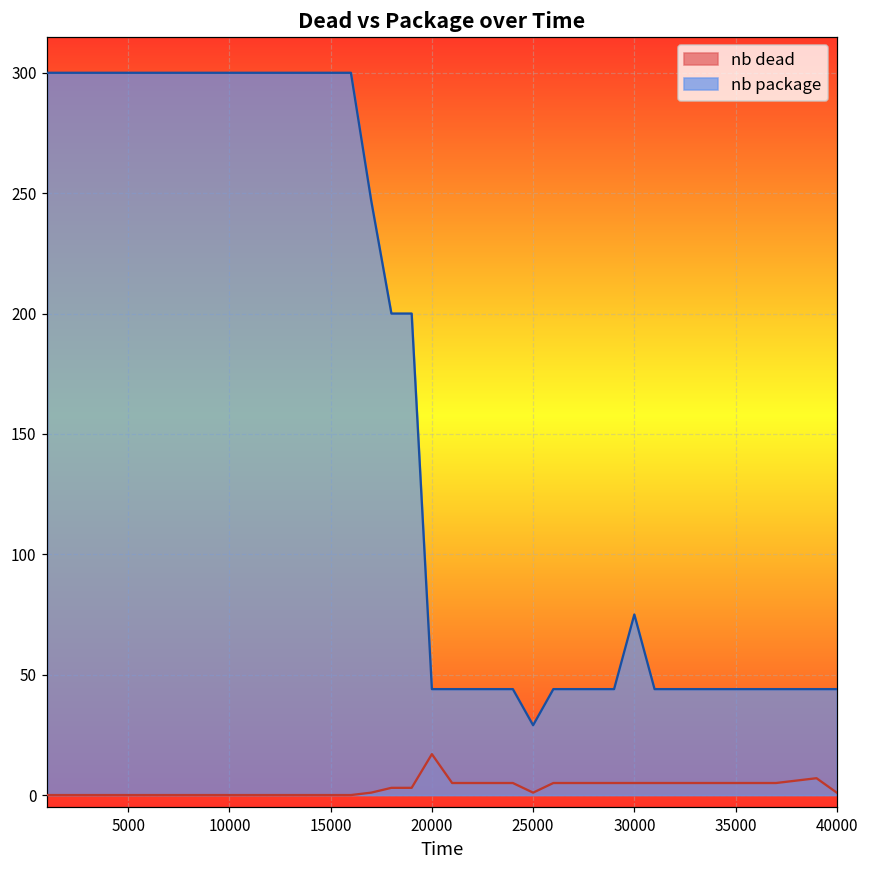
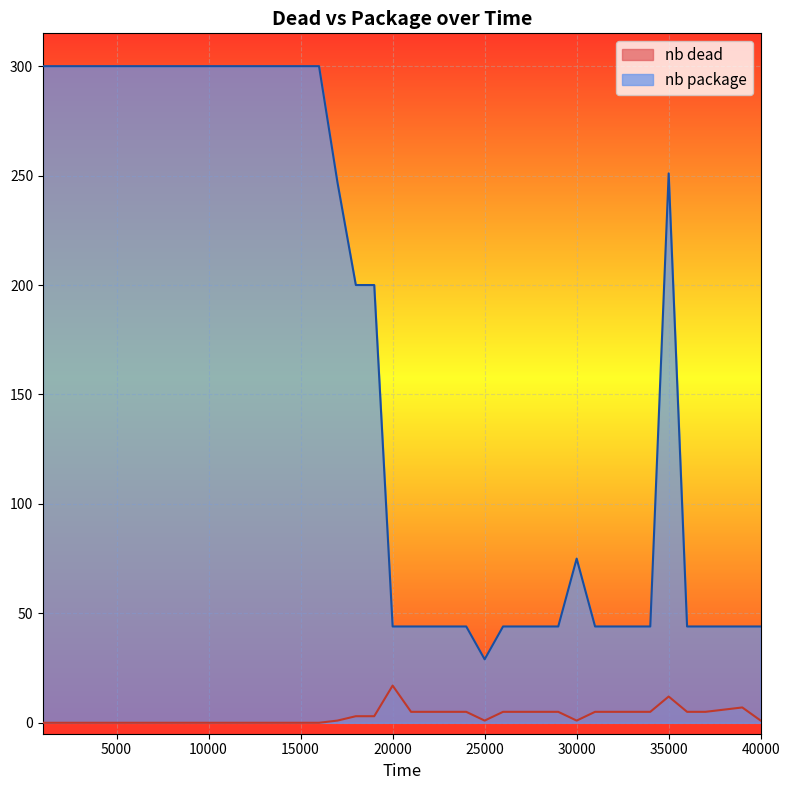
nb dead, 30000: 5 -> 1
nb dead, 35000: 5 -> 12
nb package, 35000: 44 -> 251
